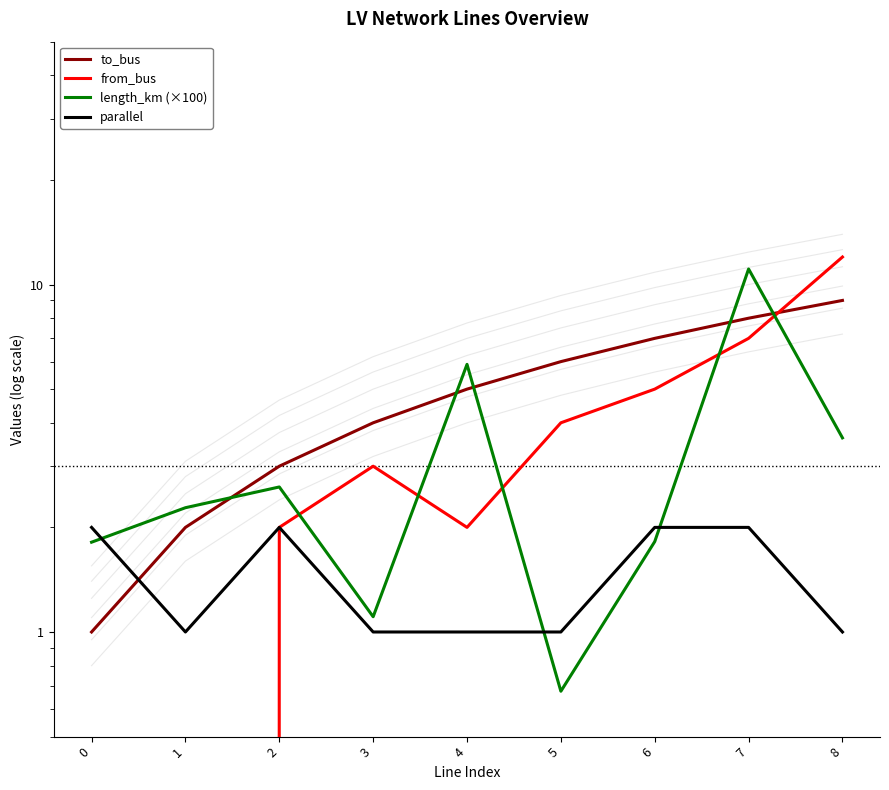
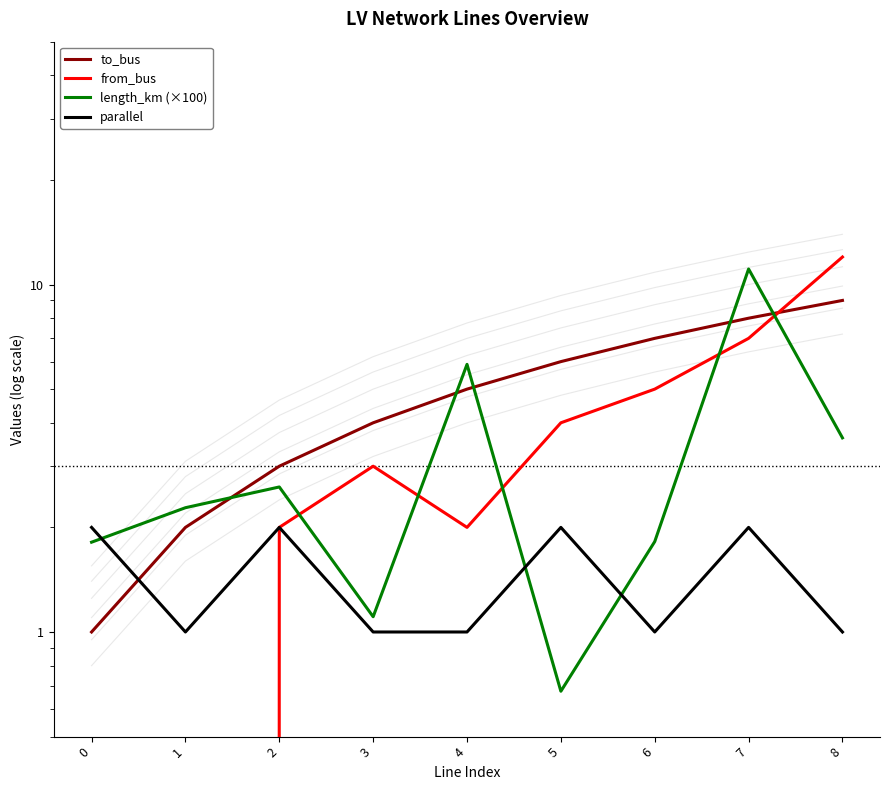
parallel, 5: 1 -> 2
parallel, 6: 2 -> 1
